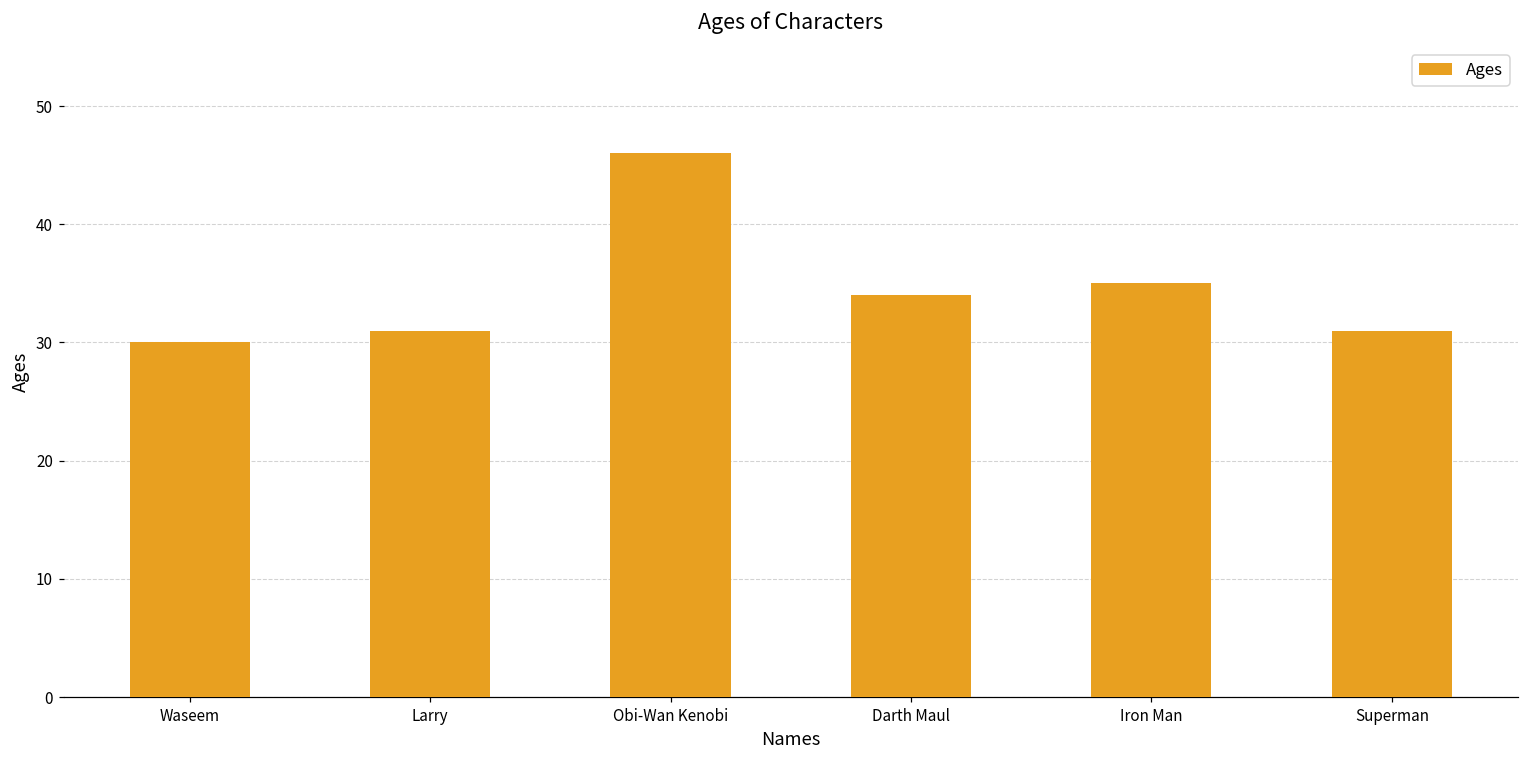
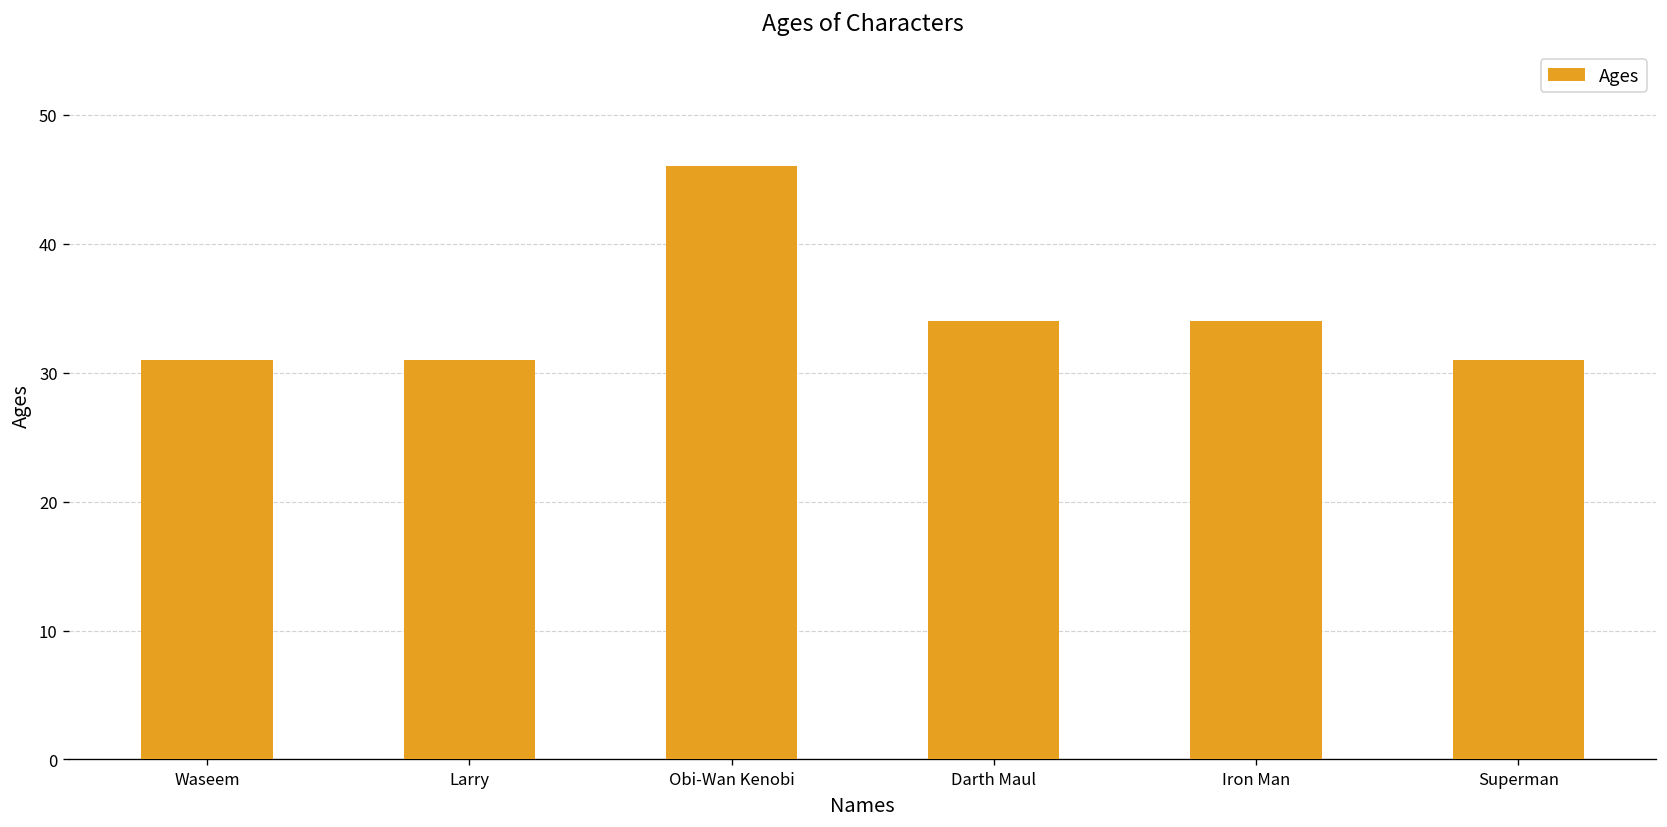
Waseem: 30 -> 31
Iron Man: 35 -> 34
